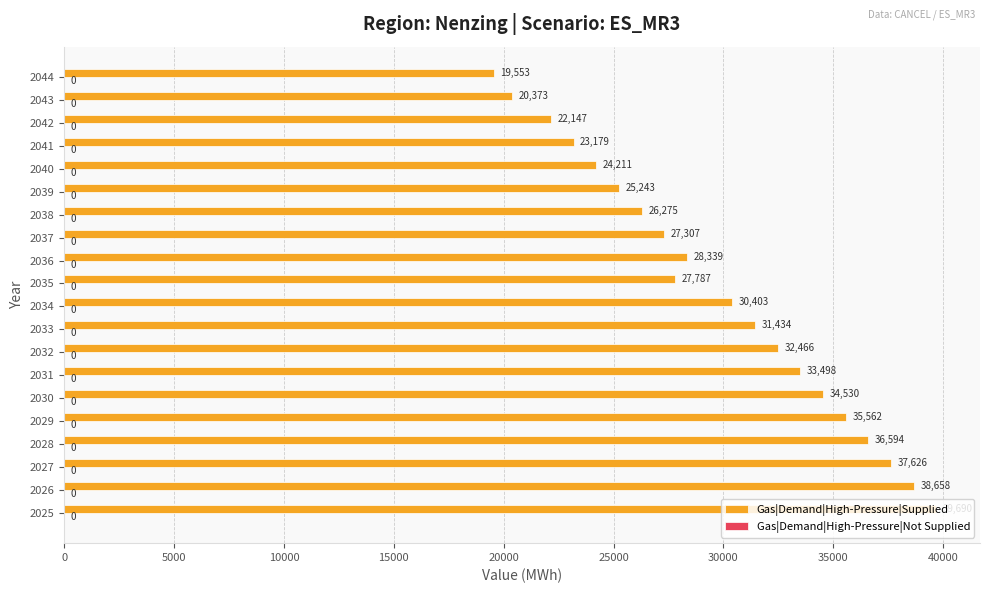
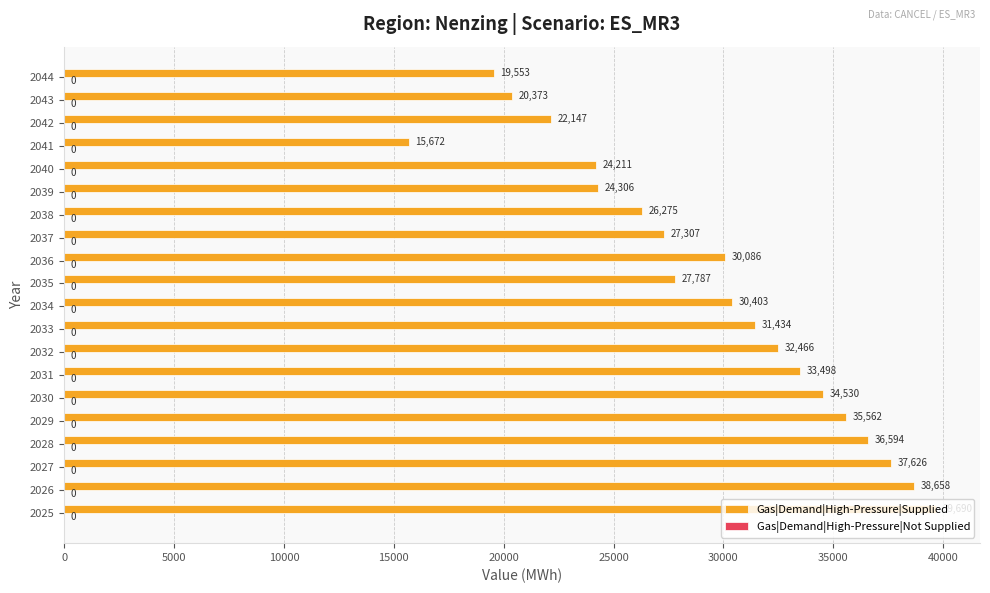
Gas|Demand|High-Pressure|Supplied, 2041: 23,179 -> 15,672
Gas|Demand|High-Pressure|Supplied, 2039: 25,243 -> 24,306
Gas|Demand|High-Pressure|Supplied, 2036: 28,339 -> 30,086
